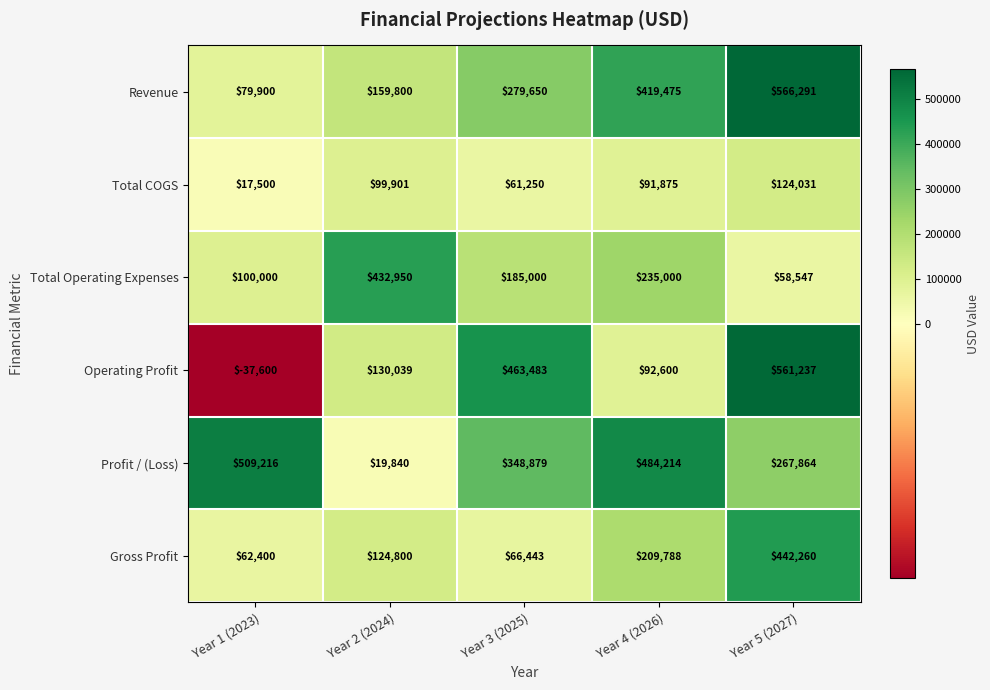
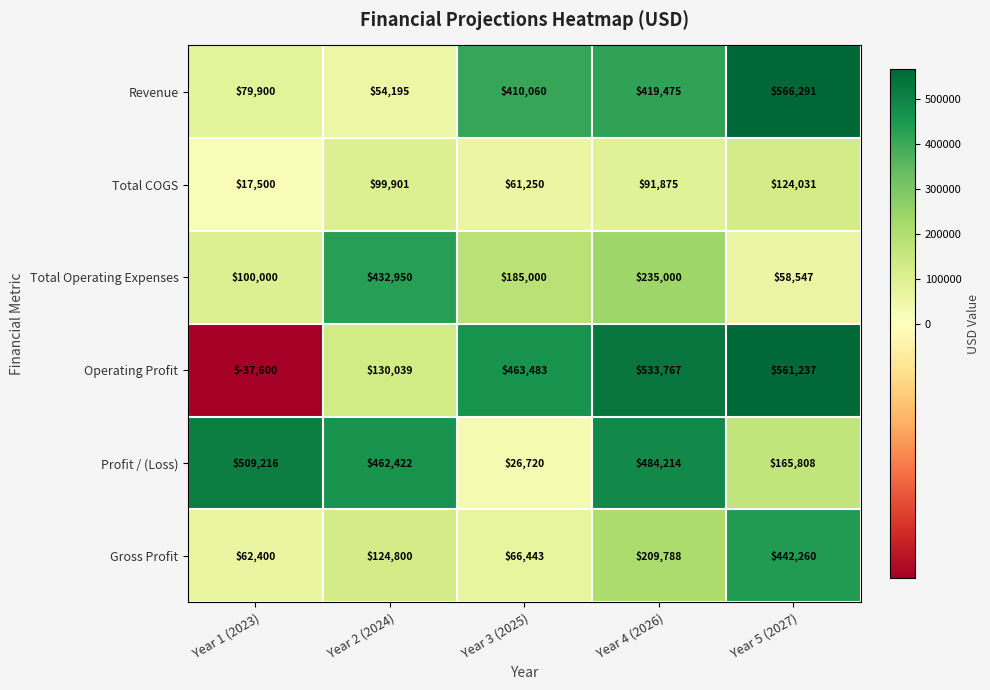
Revenue, Year 2 (2024): $159,800 -> $54,195
Revenue, Year 3 (2025): $279,650 -> $410,060
Operating Profit, Year 4 (2026): $92,600 -> $533,767
Profit / (Loss), Year 2 (2024): $19,840 -> $462,422
Profit / (Loss), Year 3 (2025): $348,879 -> $26,720
Profit / (Loss), Year 5 (2027): $267,864 -> $165,808
